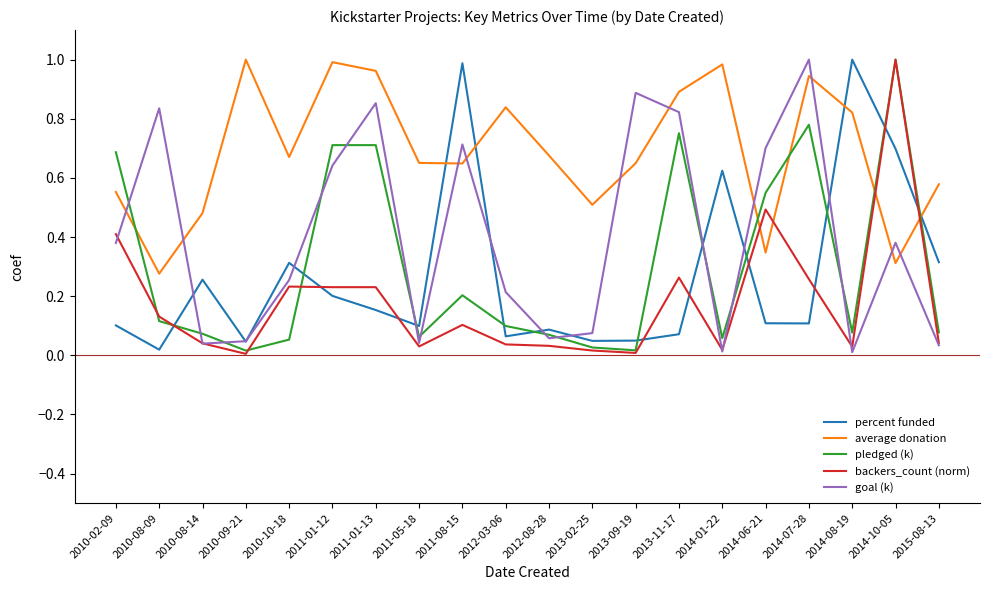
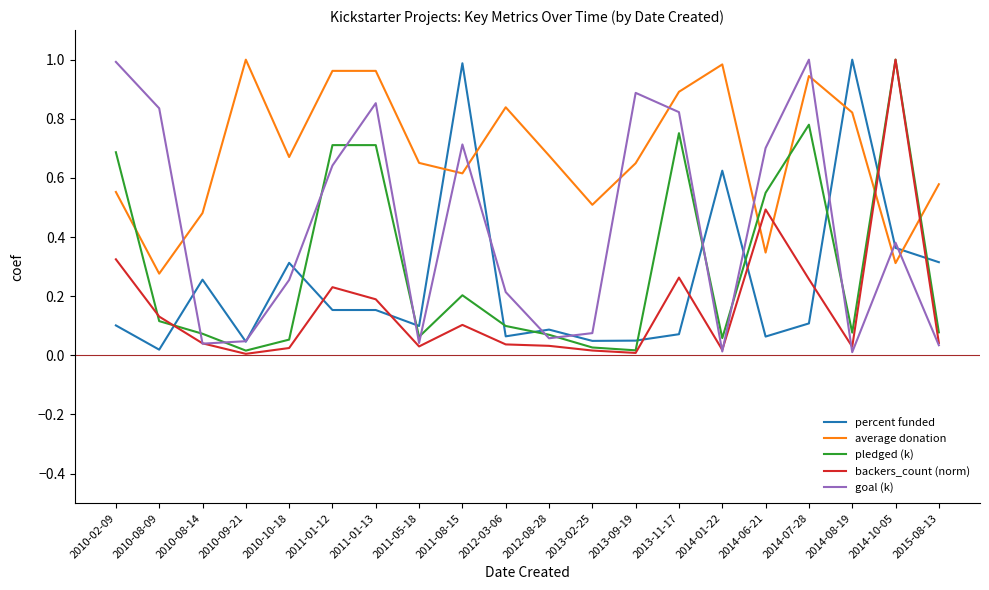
backers_count (norm), 2010-02-09: 0.41 -> 0.32
goal (k), 2010-02-09: 0.38 -> 0.99
backers_count (norm), 2010-10-18: 0.23 -> 0.02
percent funded, 2011-01-12: 0.20 -> 0.15
average donation, 2011-01-12: 0.99 -> 0.96
backers_count (norm), 2011-01-13: 0.23 -> 0.19
average donation, 2011-08-15: 0.65 -> 0.62
percent funded, 2014-06-21: 0.11 -> 0.06
percent funded, 2014-10-05: 0.70 -> 0.36
